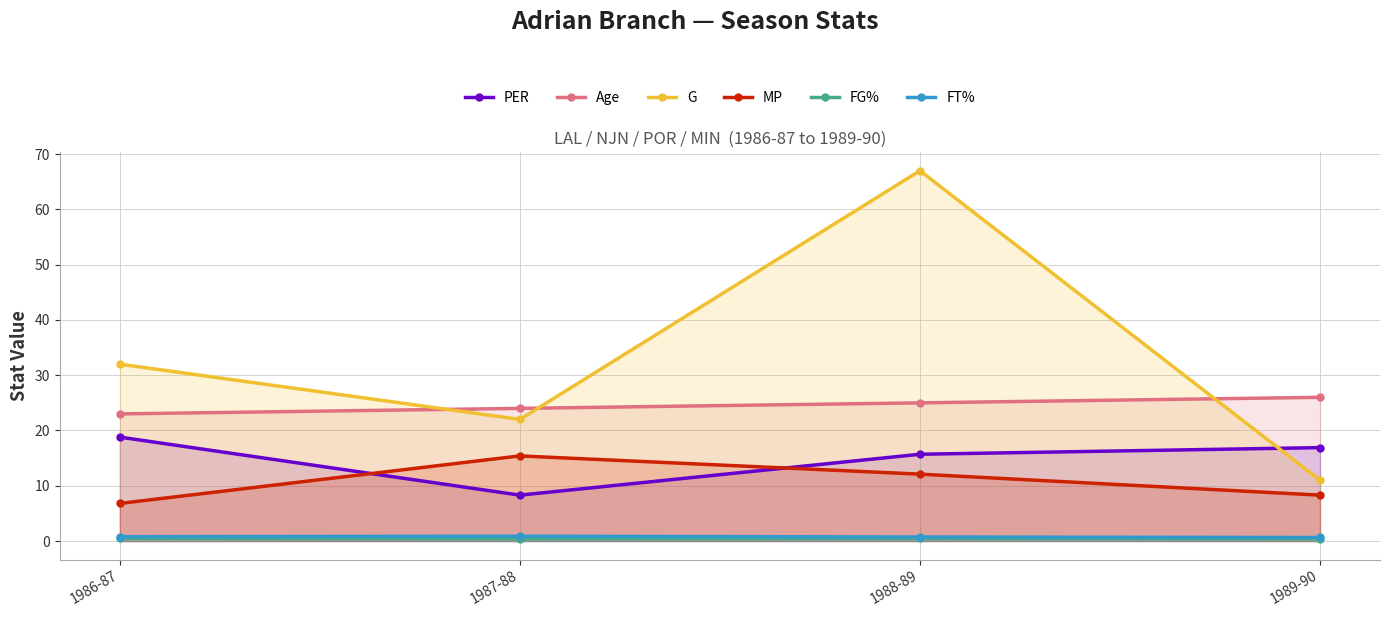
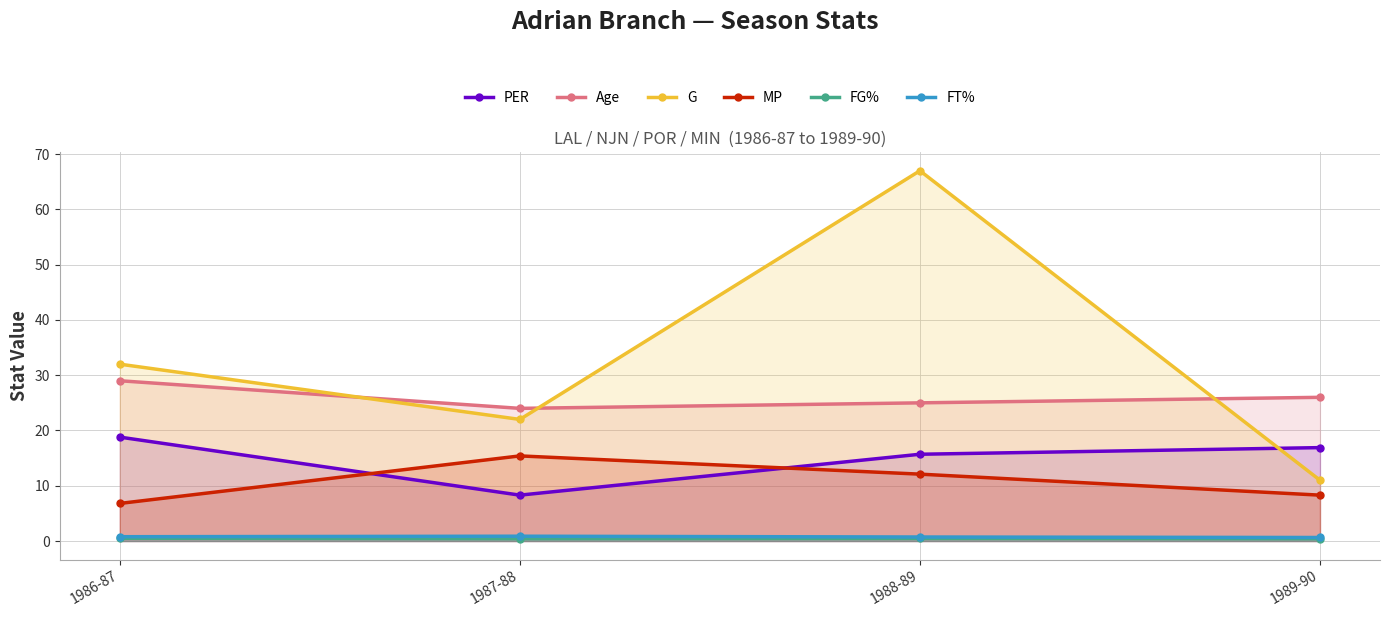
Age, 1986-87: 23 -> 29
